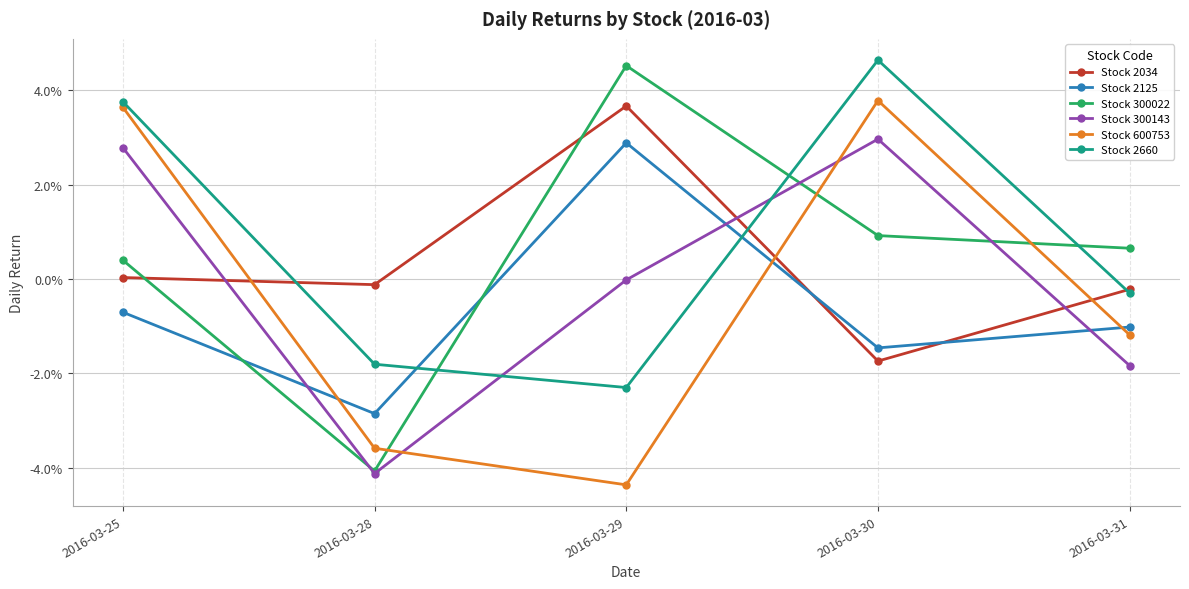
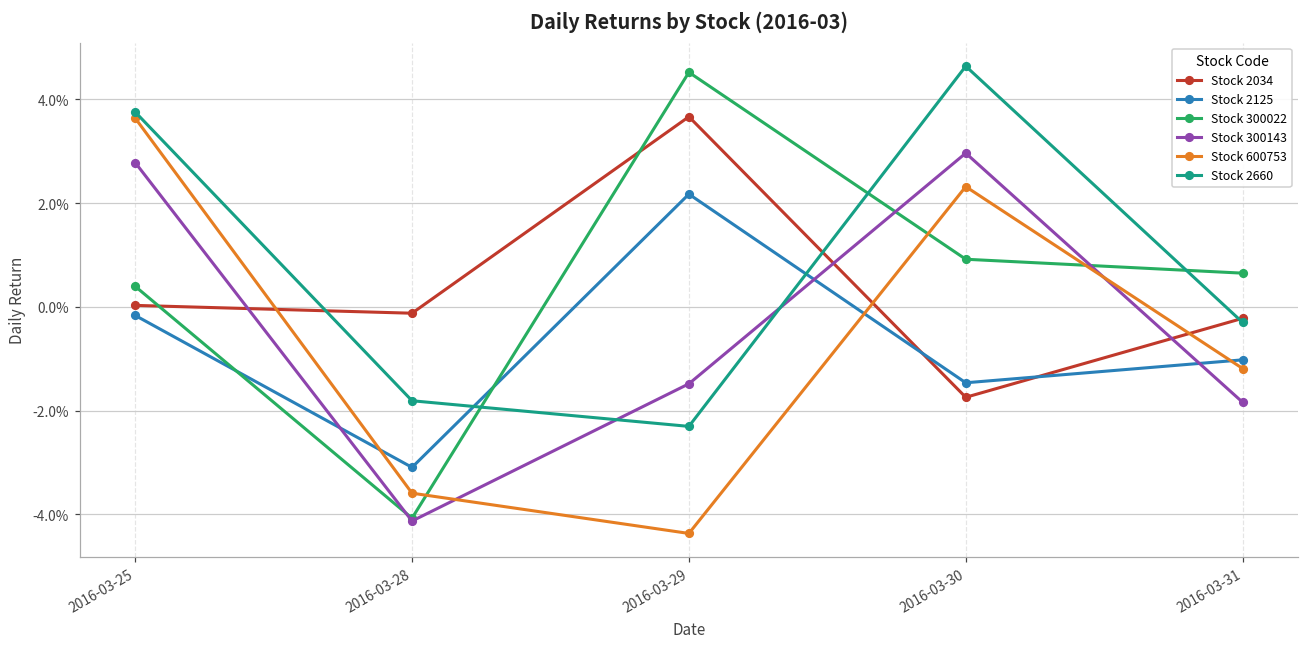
Stock 2125, 2016-03-25: -0.7% -> -0.2%
Stock 2125, 2016-03-28: -2.9% -> -3.1%
Stock 2125, 2016-03-29: 2.9% -> 2.2%
Stock 300143, 2016-03-29: 0.0% -> -1.5%
Stock 600753, 2016-03-30: 3.8% -> 2.3%
